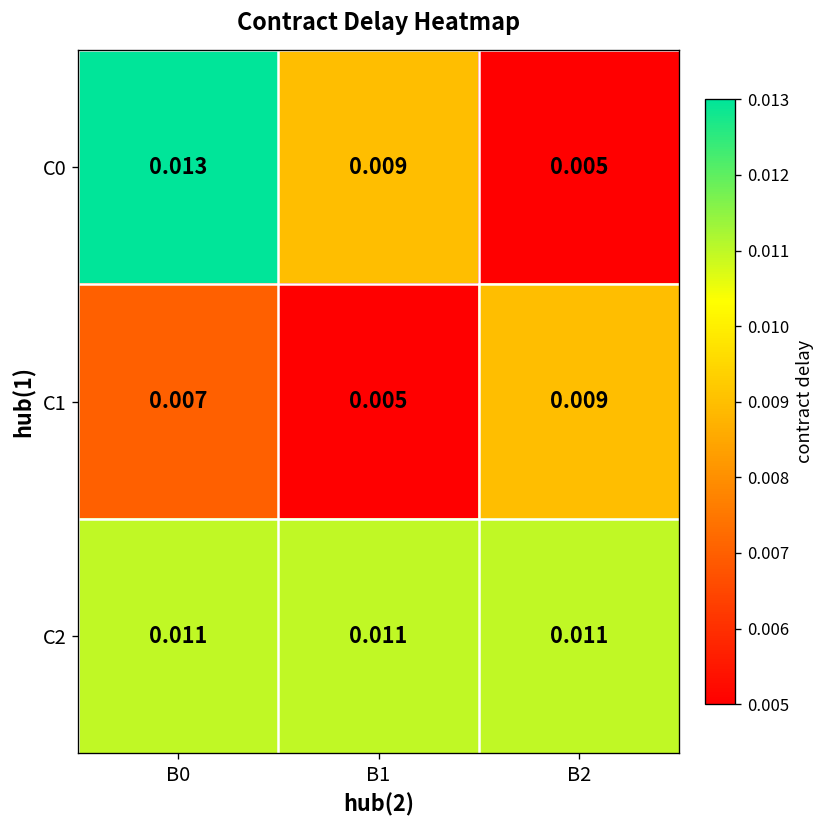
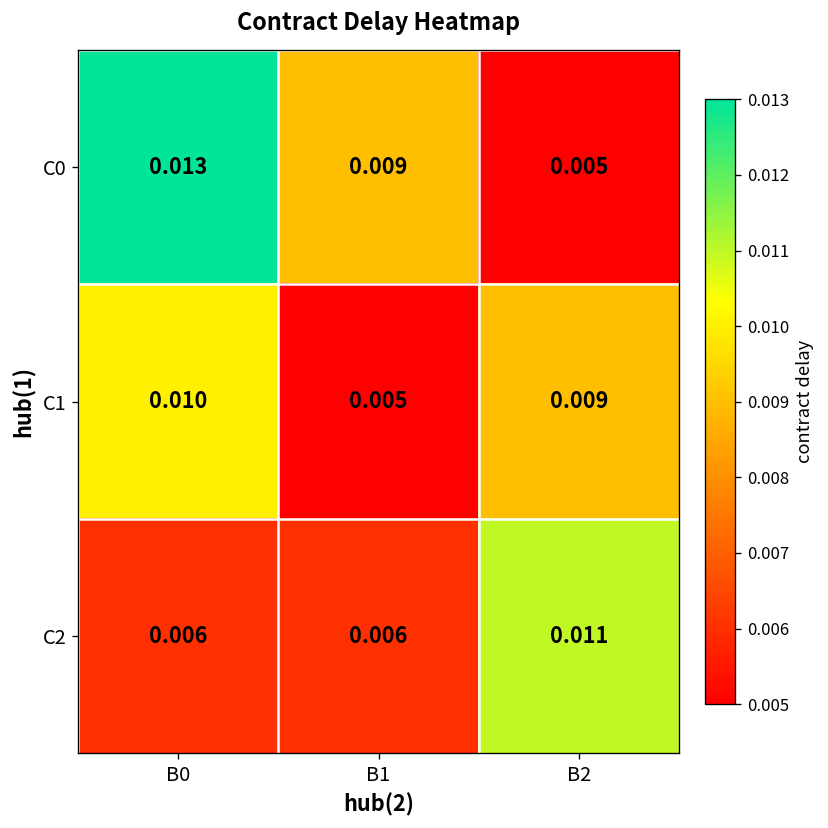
C1, B0: 0.007 -> 0.010
C2, B0: 0.011 -> 0.006
C2, B1: 0.011 -> 0.006
